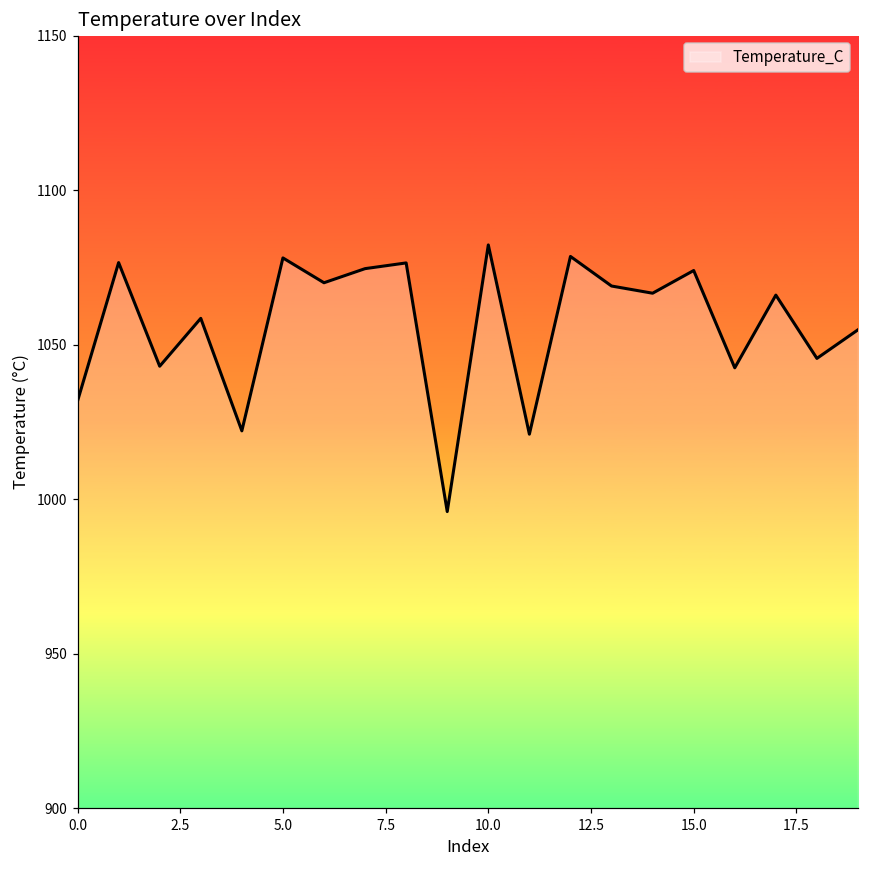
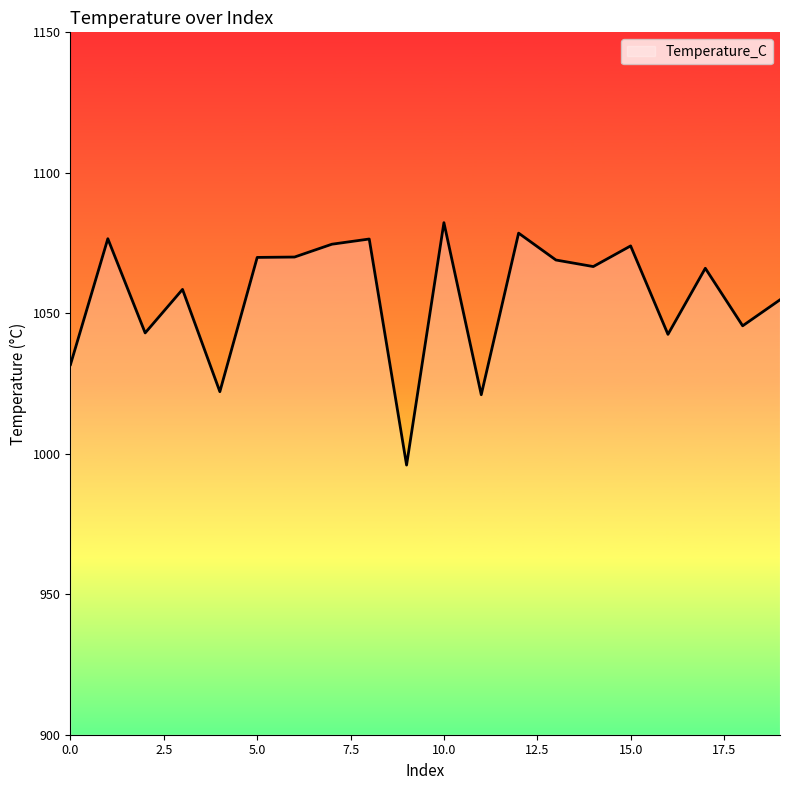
5.0: 1078 -> 1070
